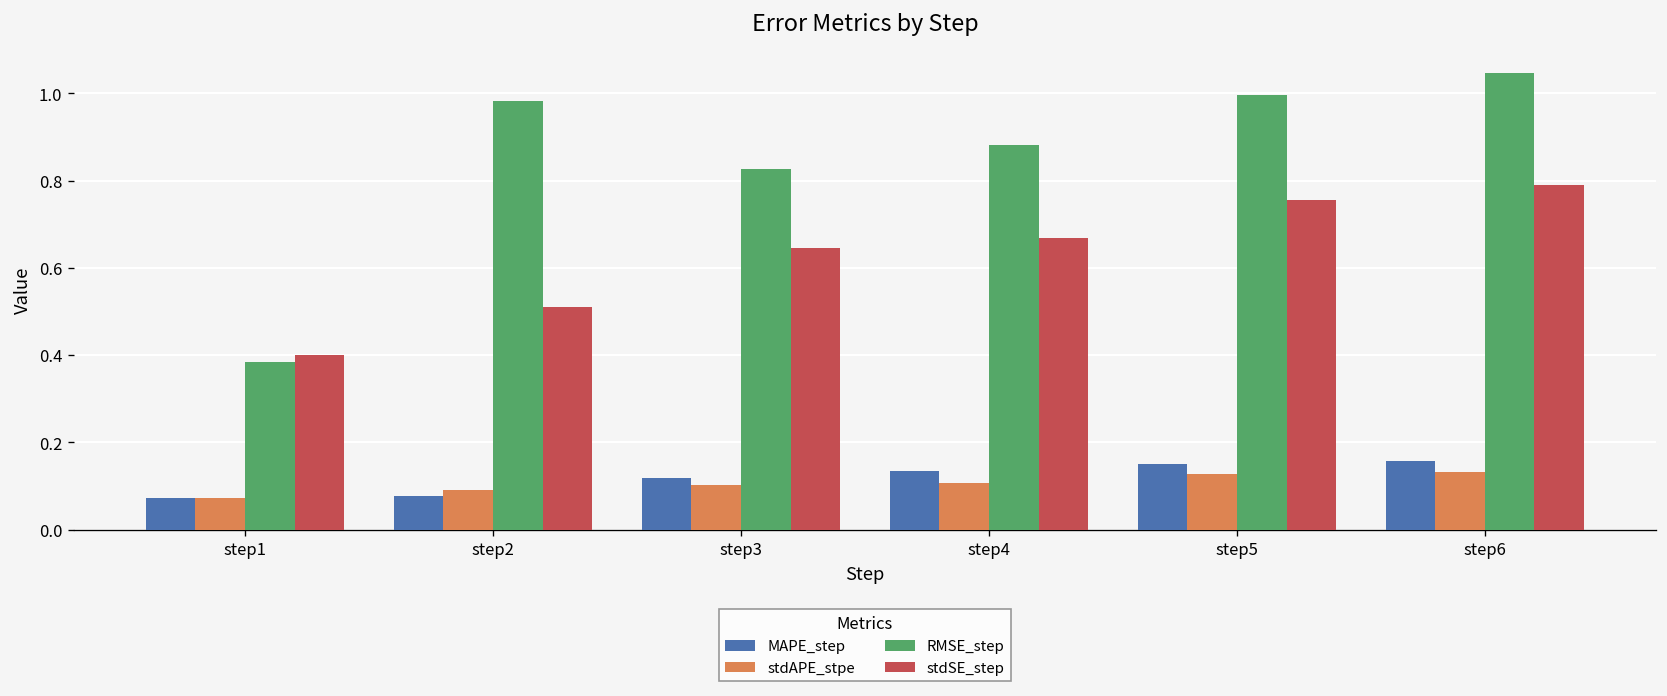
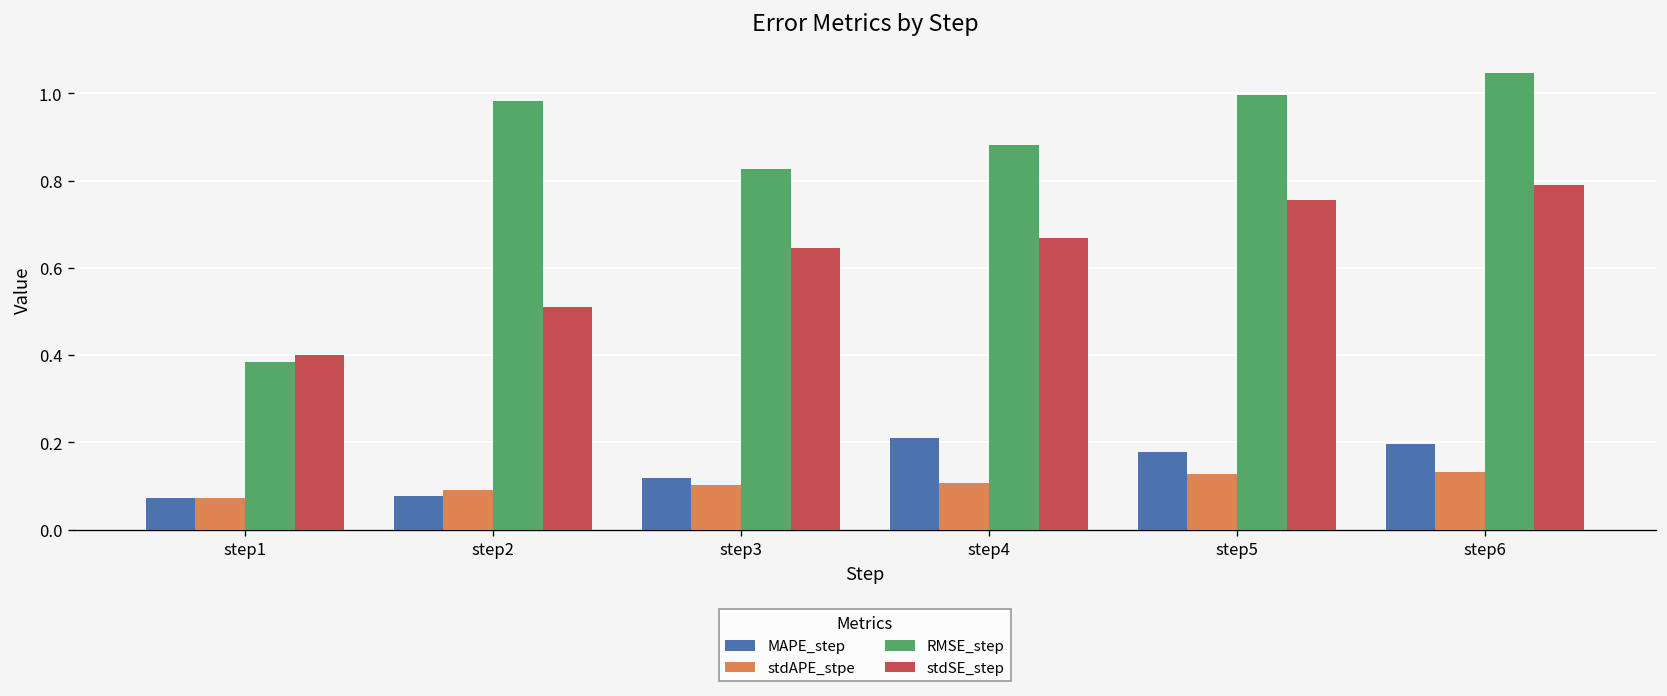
MAPE_step, step4: 0.13 -> 0.21
MAPE_step, step5: 0.15 -> 0.18
MAPE_step, step6: 0.16 -> 0.20
